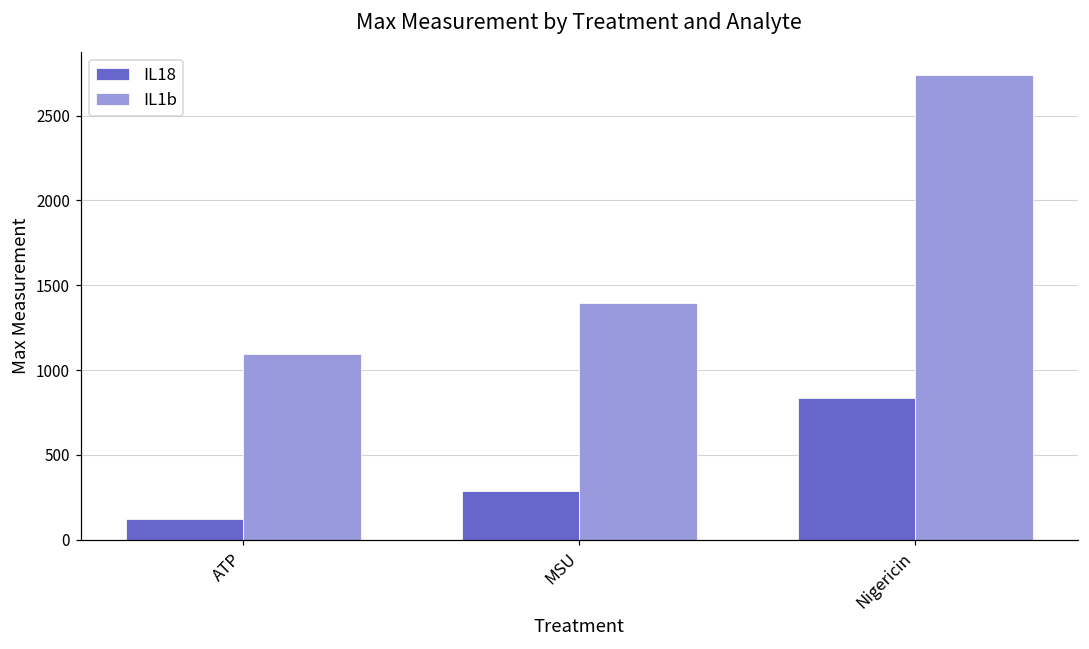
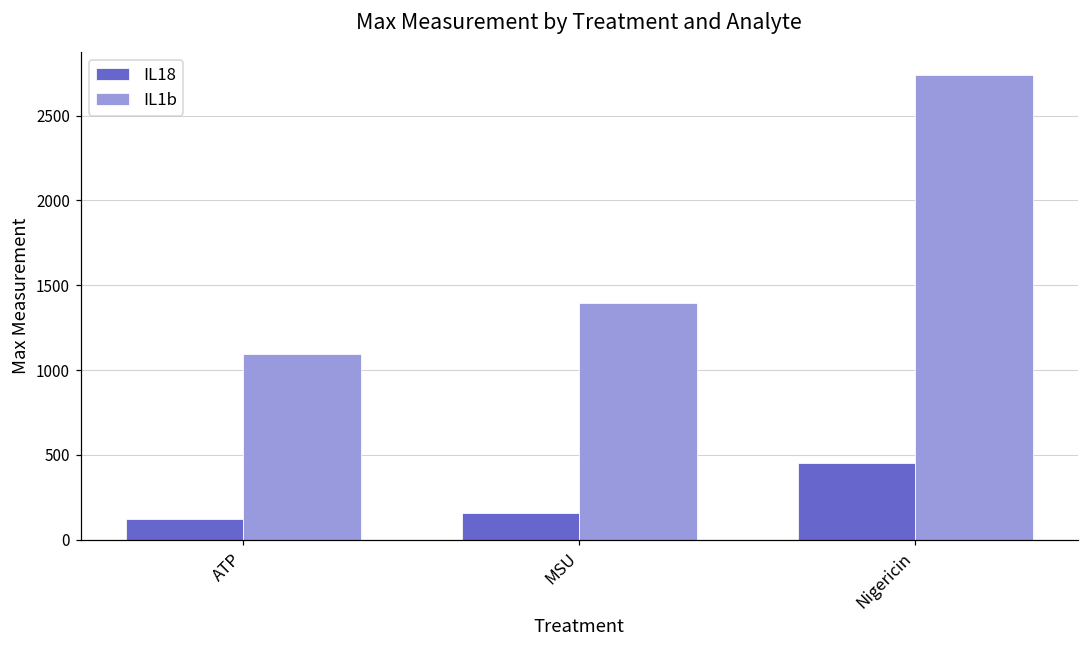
IL18, MSU: 290 -> 160
IL18, Nigericin: 840 -> 450
